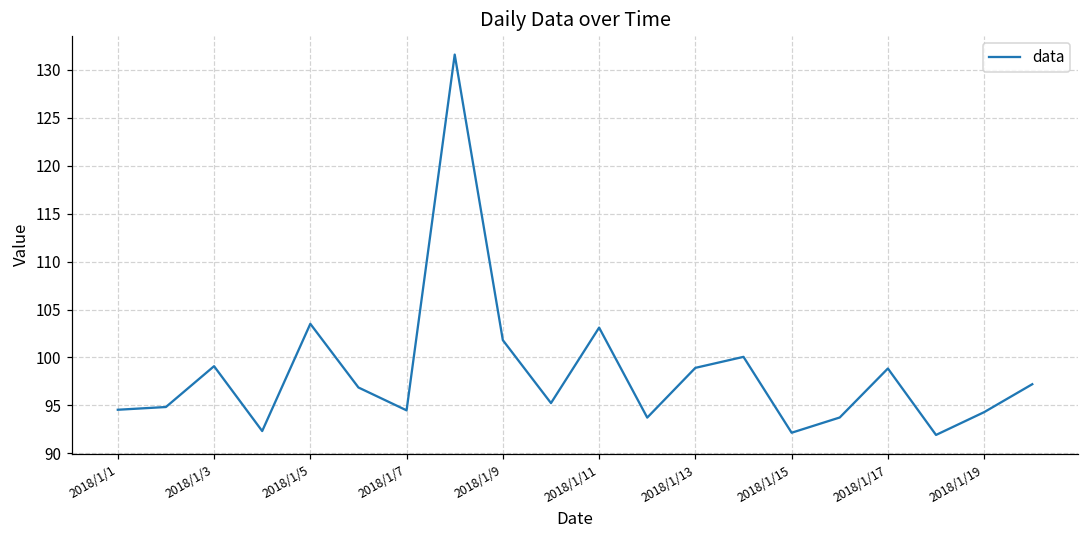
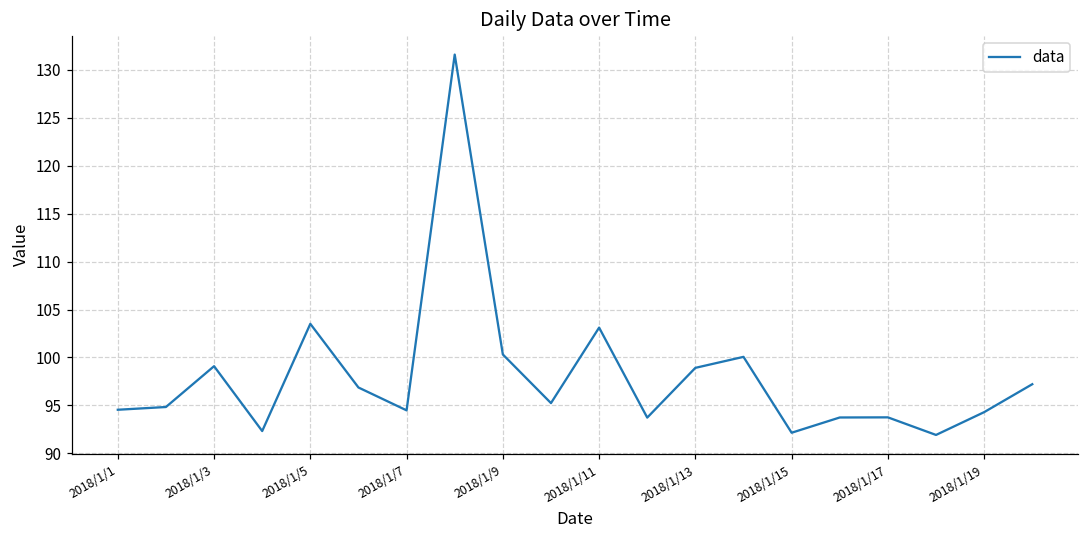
2018/1/9: 102 -> 100
2018/1/17: 99 -> 94
